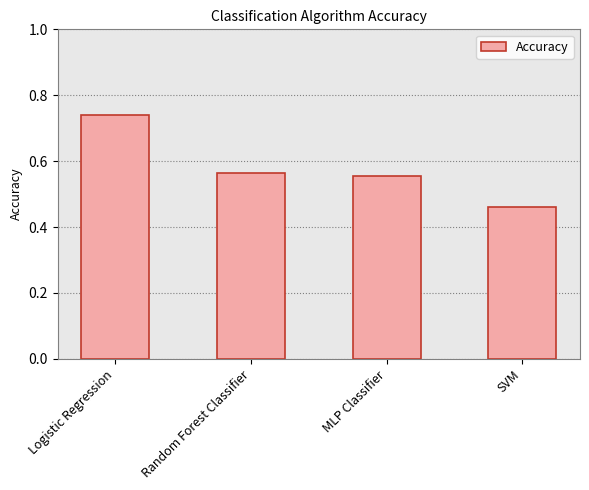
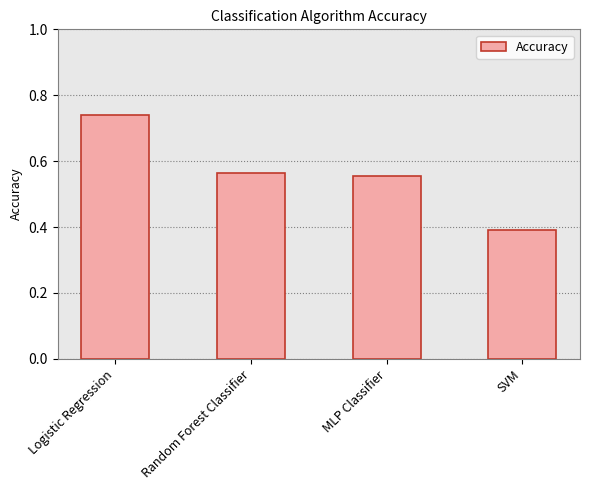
SVM: 0.46 -> 0.39
